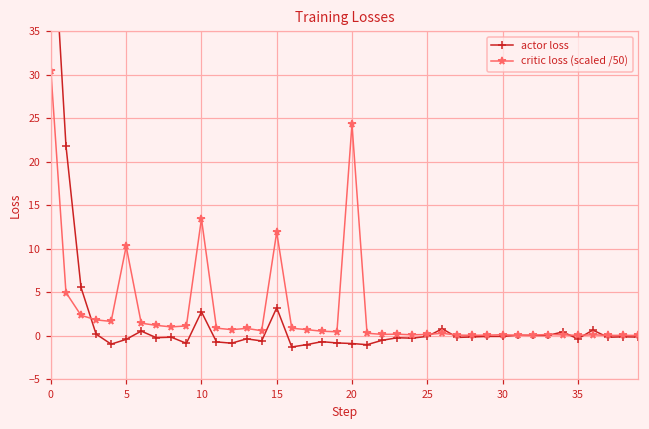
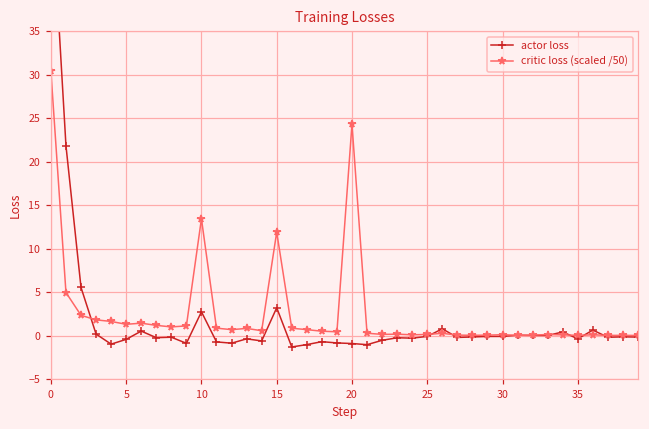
critic loss (scaled /50), 5: 10 -> 1
